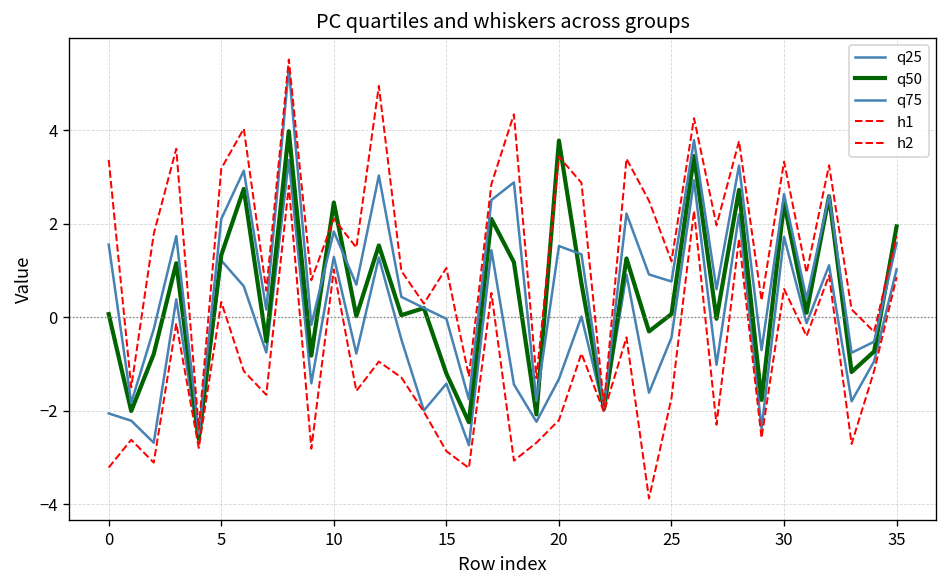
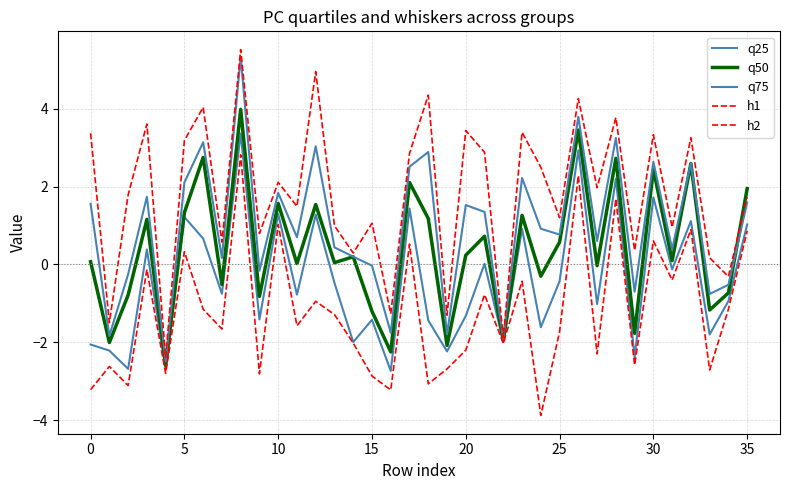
q50, 10: 2.5 -> 1.6
q50, 20: 3.8 -> 0.2
q50, 25: 0.1 -> 0.6
